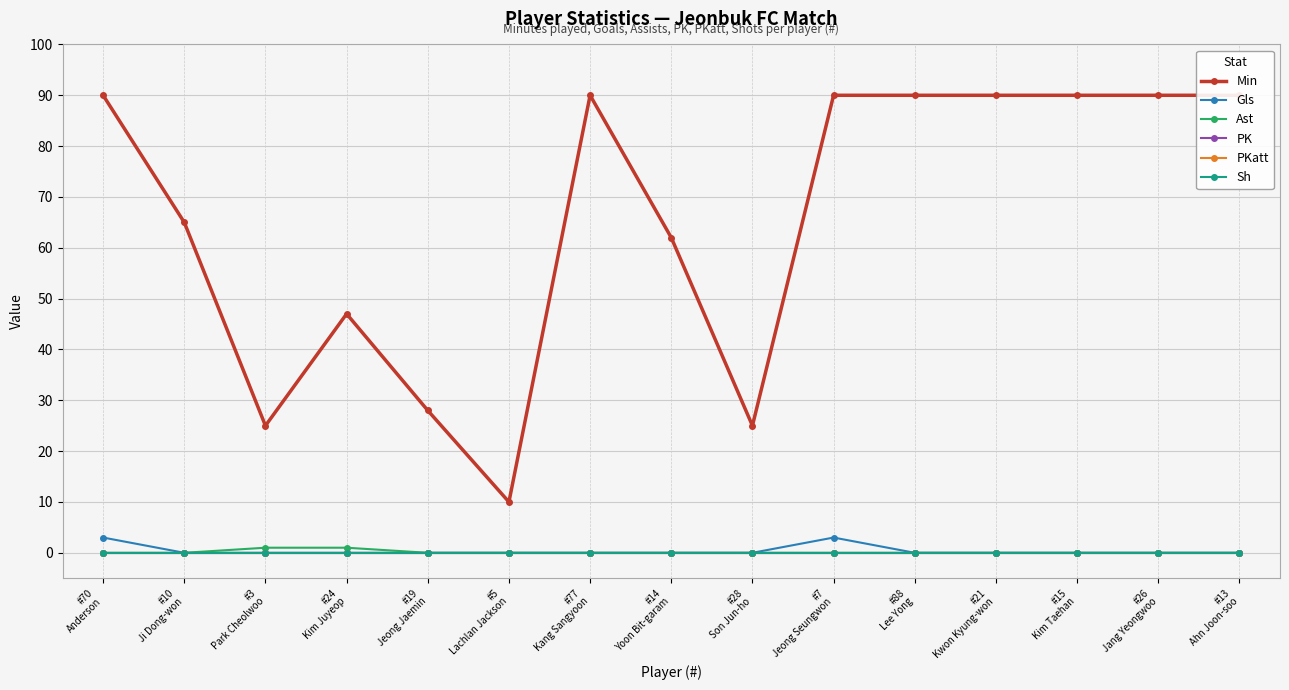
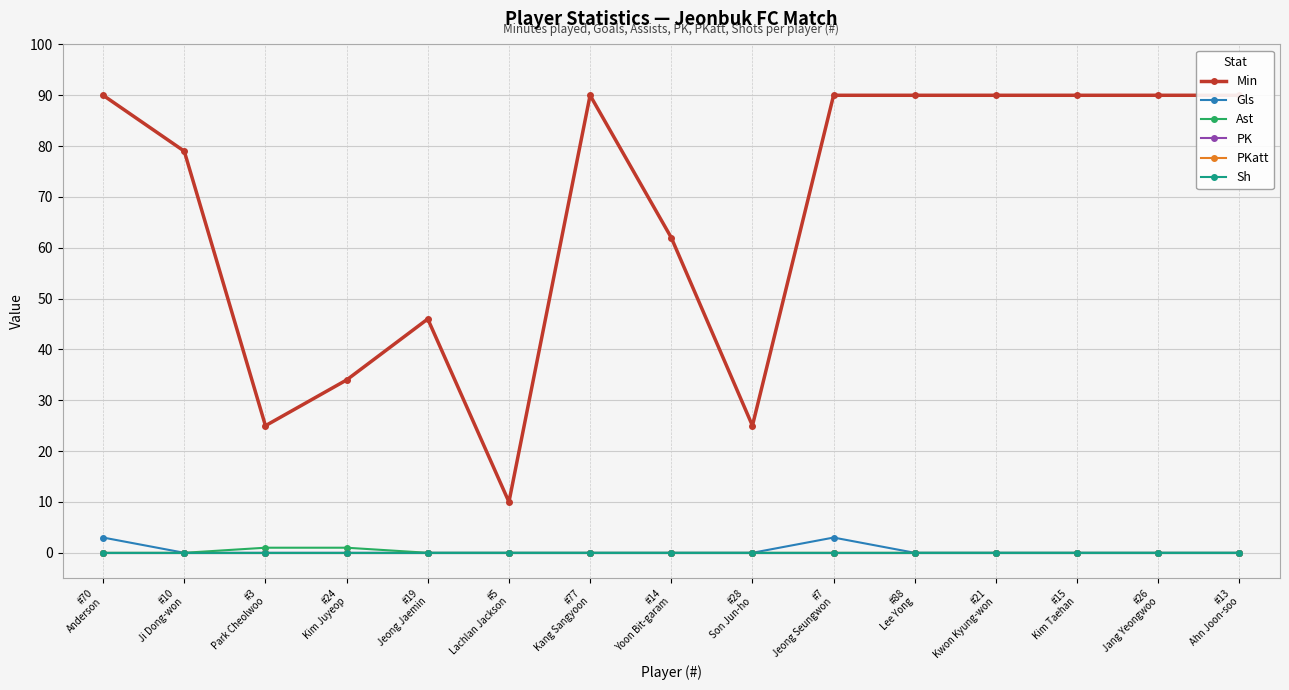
Min, #10 Ji Dong-won: 65 -> 79
Min, #24 Kim Juyeop: 47 -> 34
Min, #19 Jeong Jaemin: 28 -> 46
